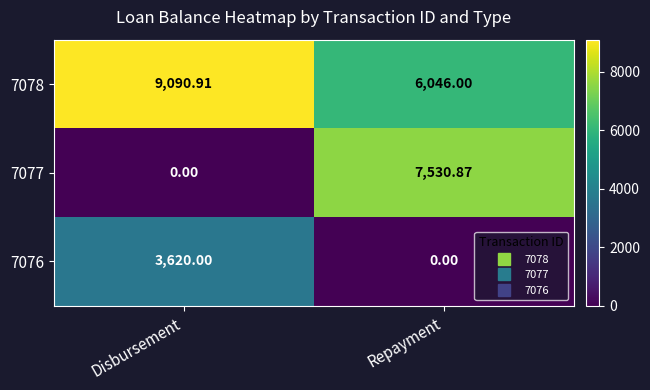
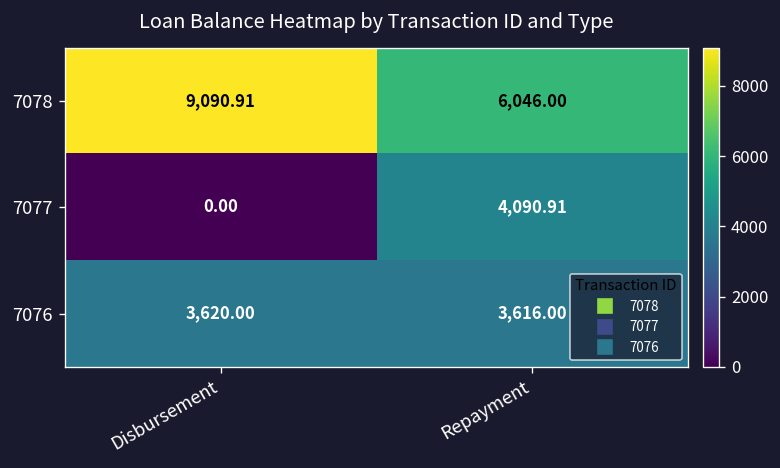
7077, Repayment: 7,530.87 -> 4,090.91
7076, Repayment: 0.00 -> 3,616.00
